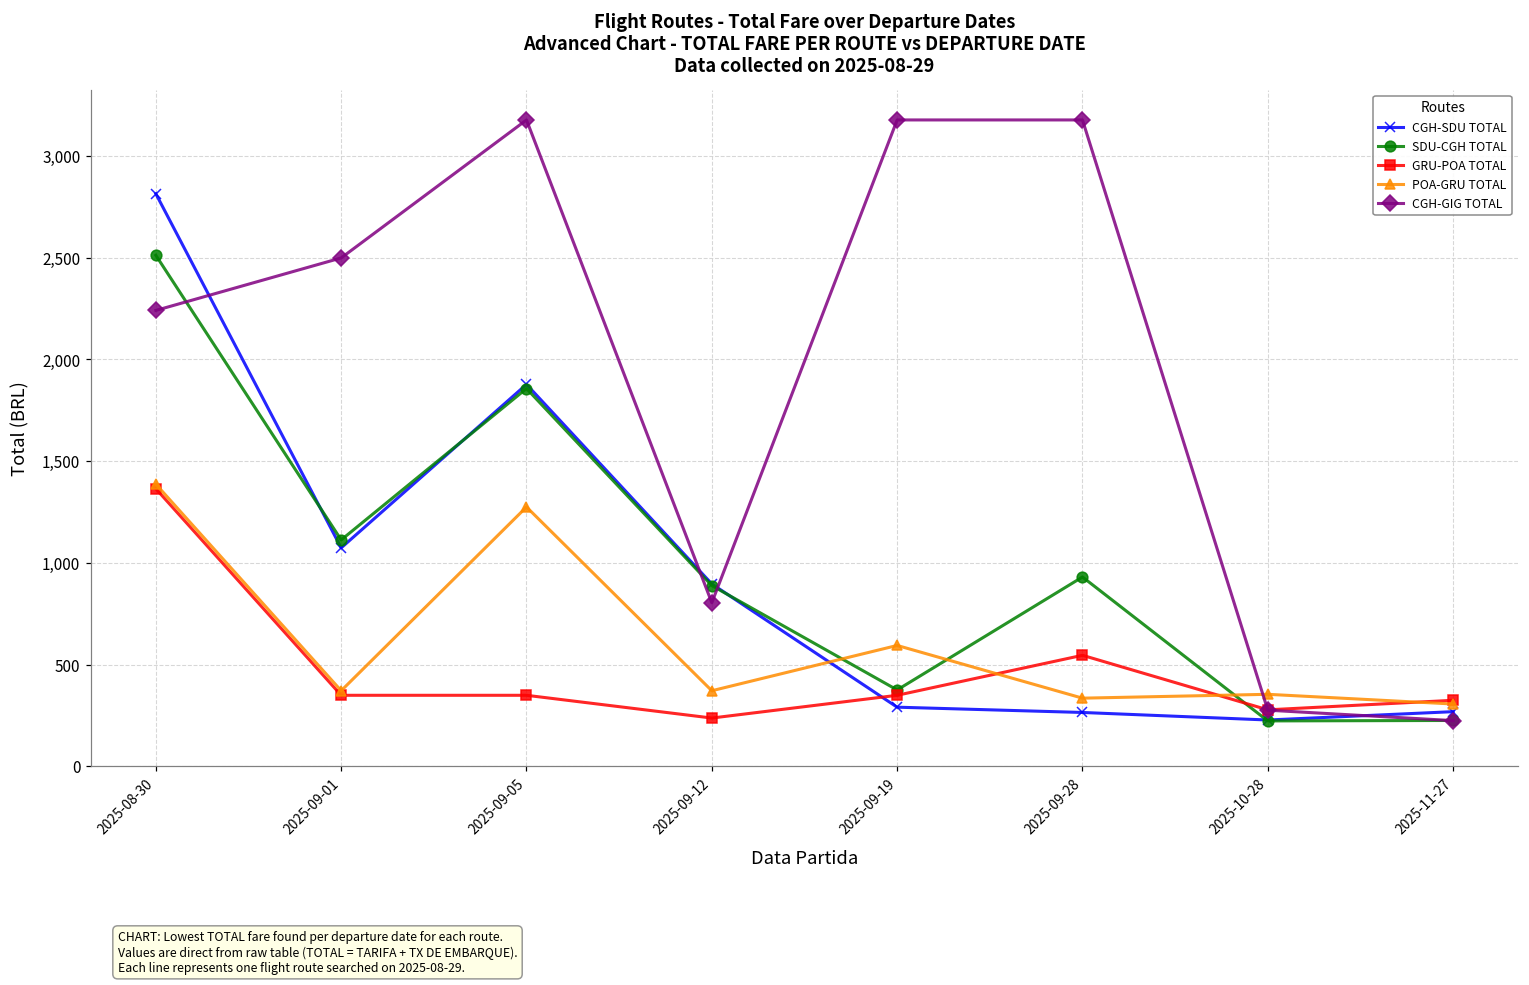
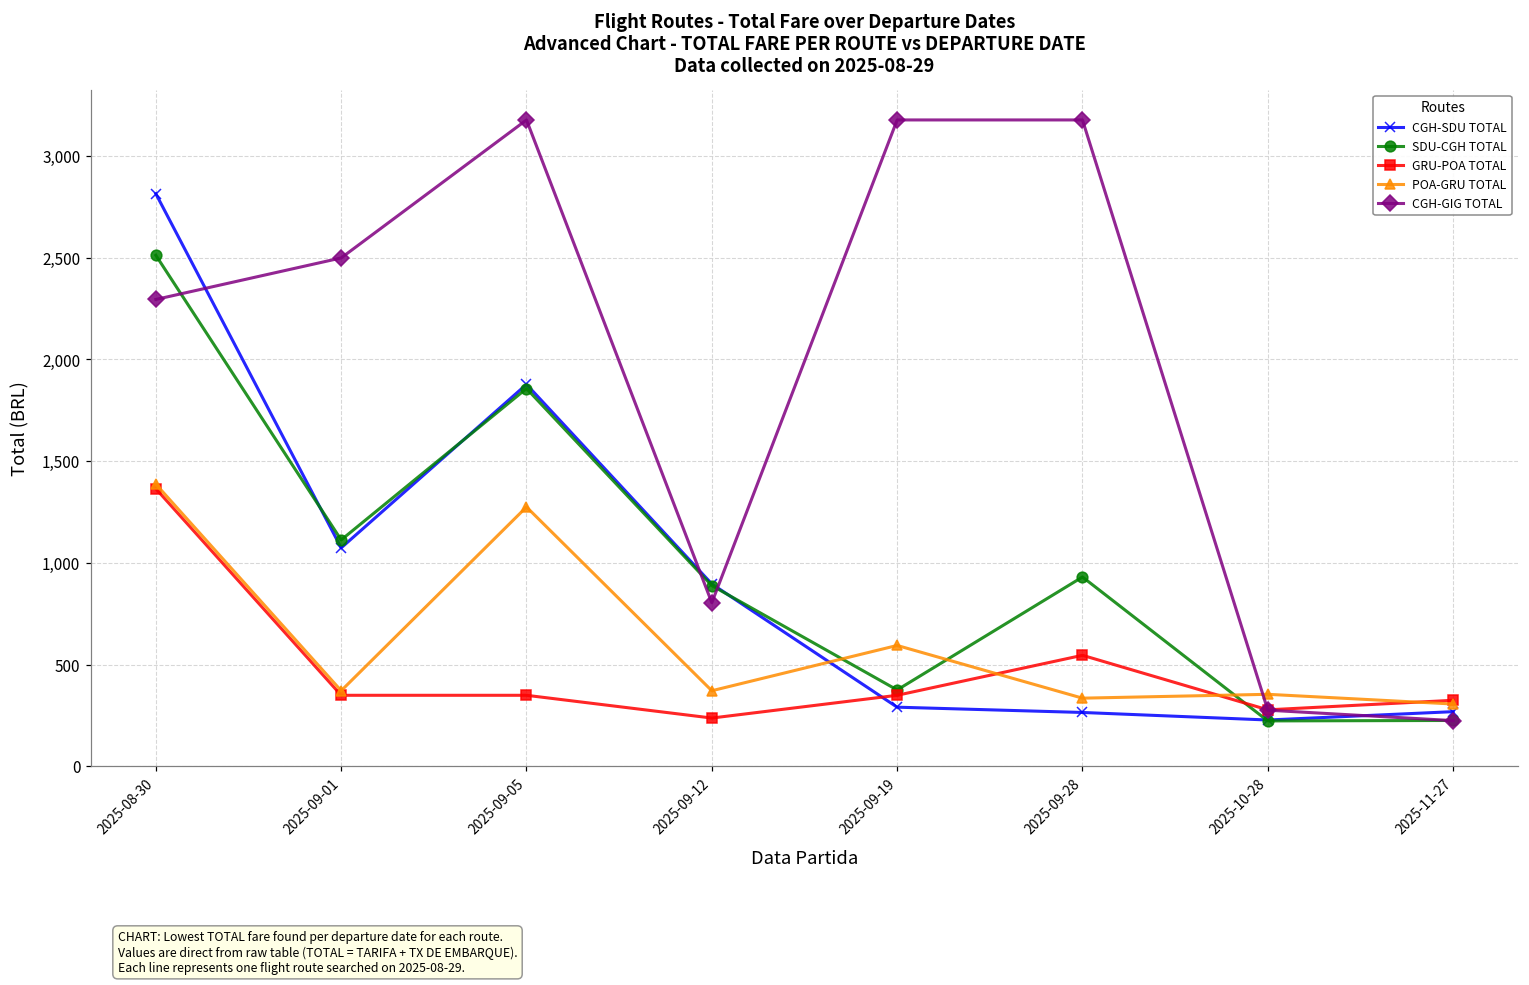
CGH-GIG TOTAL, 2025-08-30: 2,240 -> 2,290
